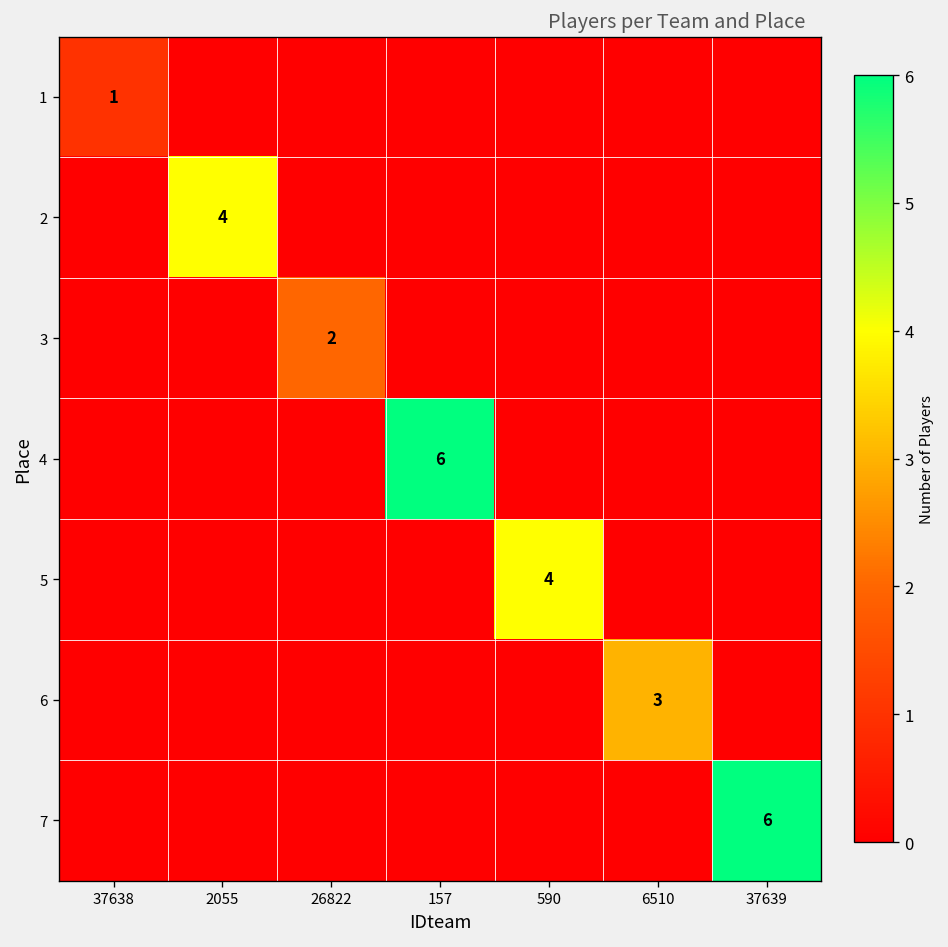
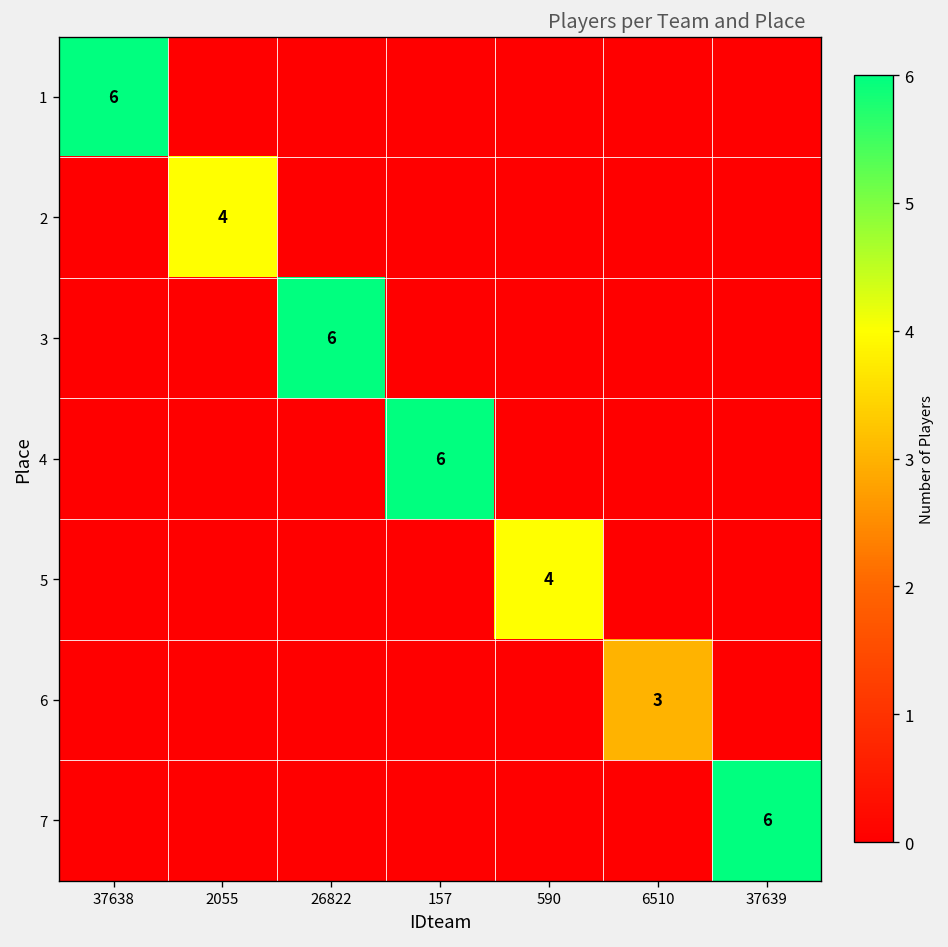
1, 37638: 1 -> 6
3, 26822: 2 -> 6
